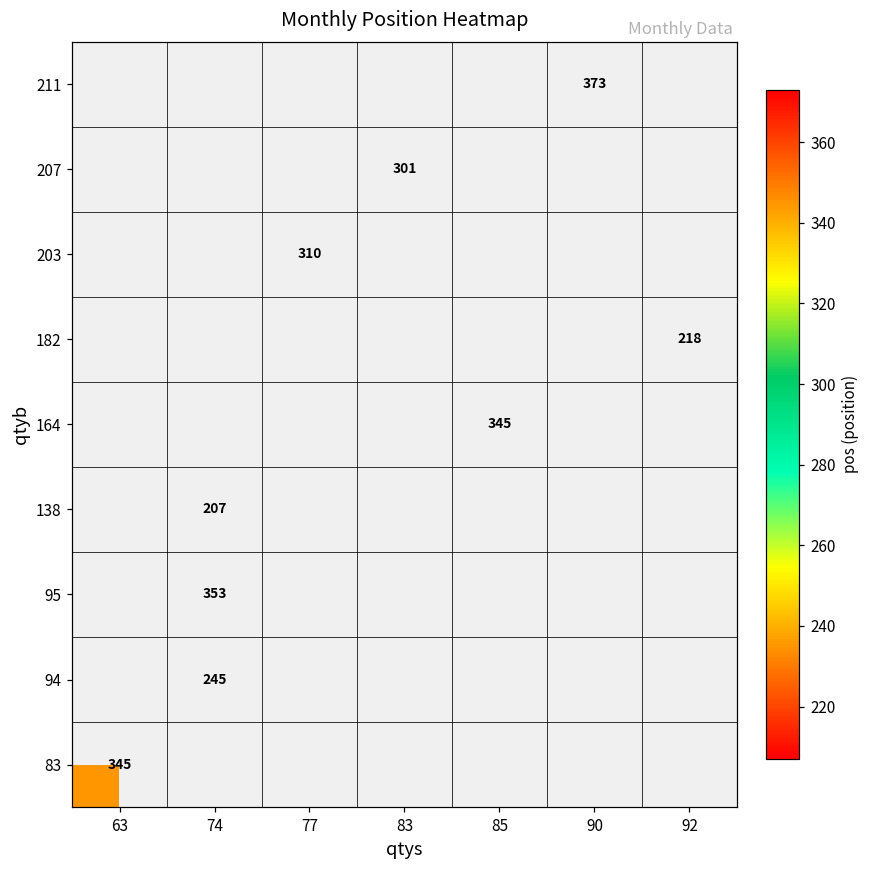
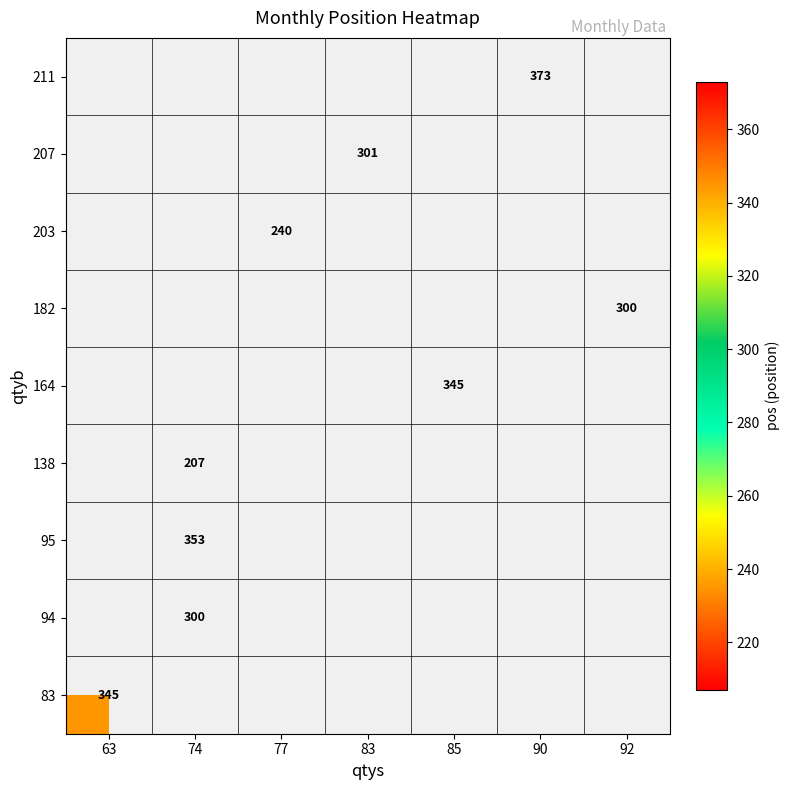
203, 77: 310 -> 240
182, 92: 218 -> 300
94, 74: 245 -> 300
